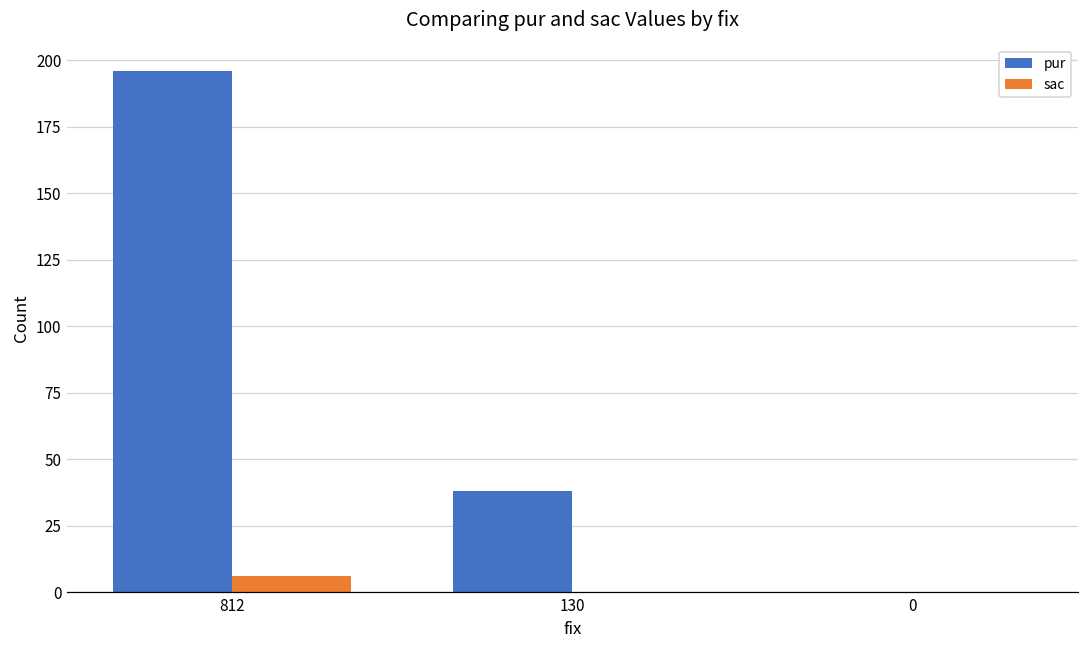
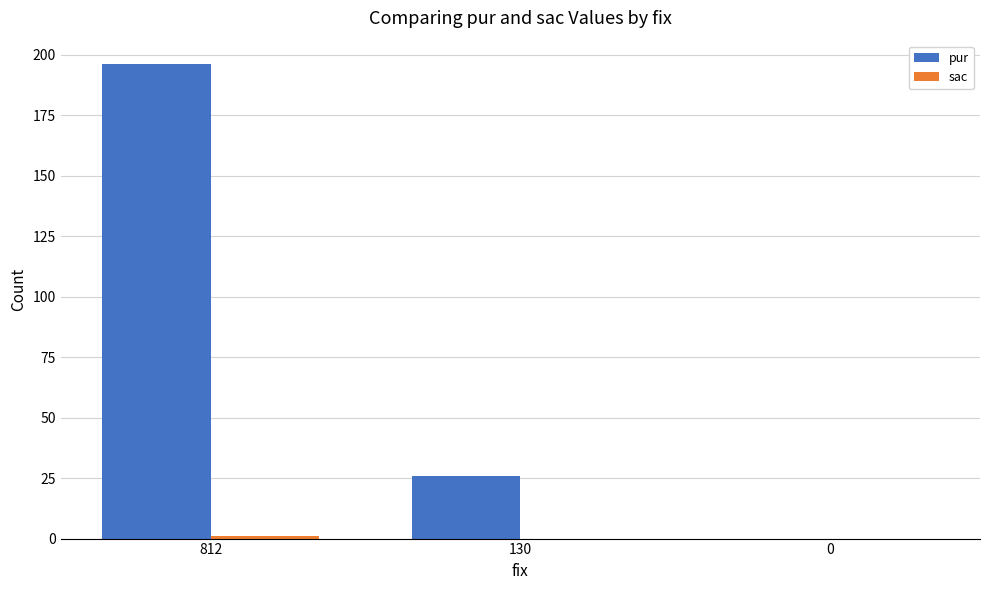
sac, 812: 6 -> 1
pur, 130: 38 -> 26
